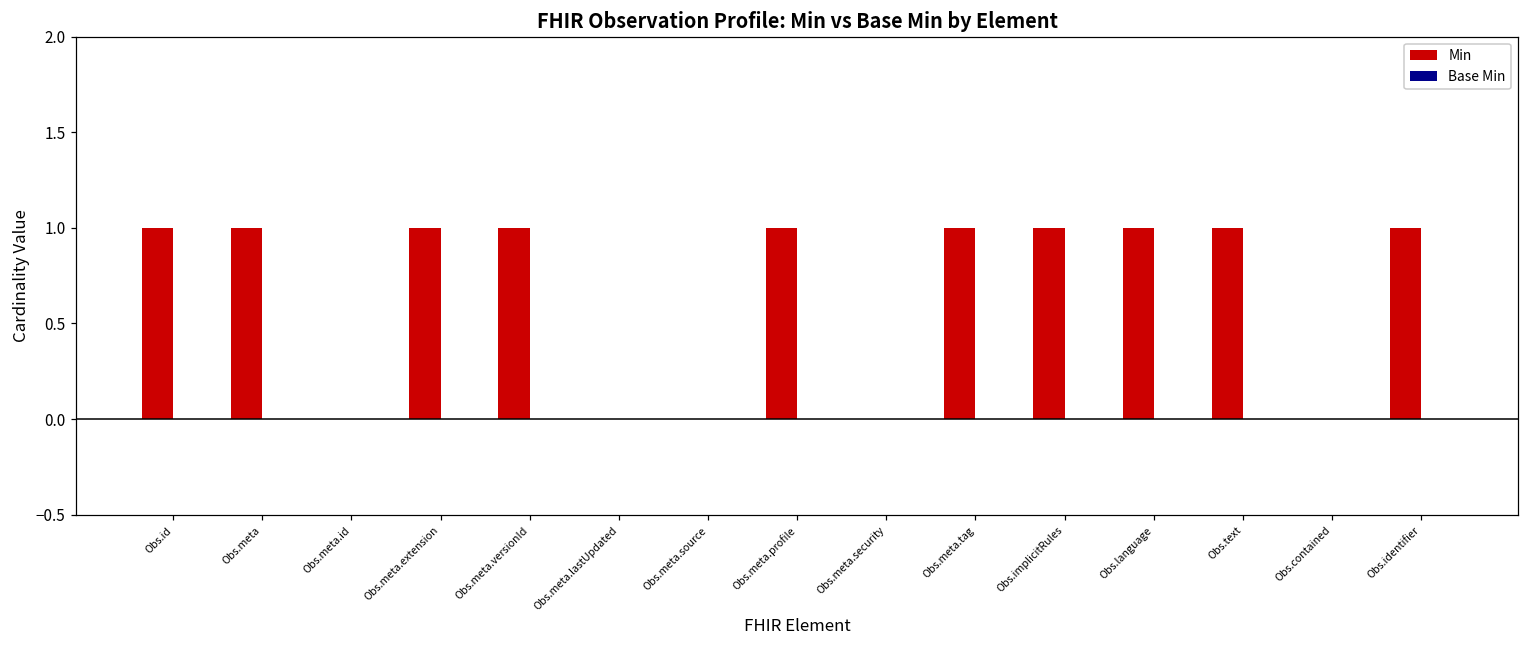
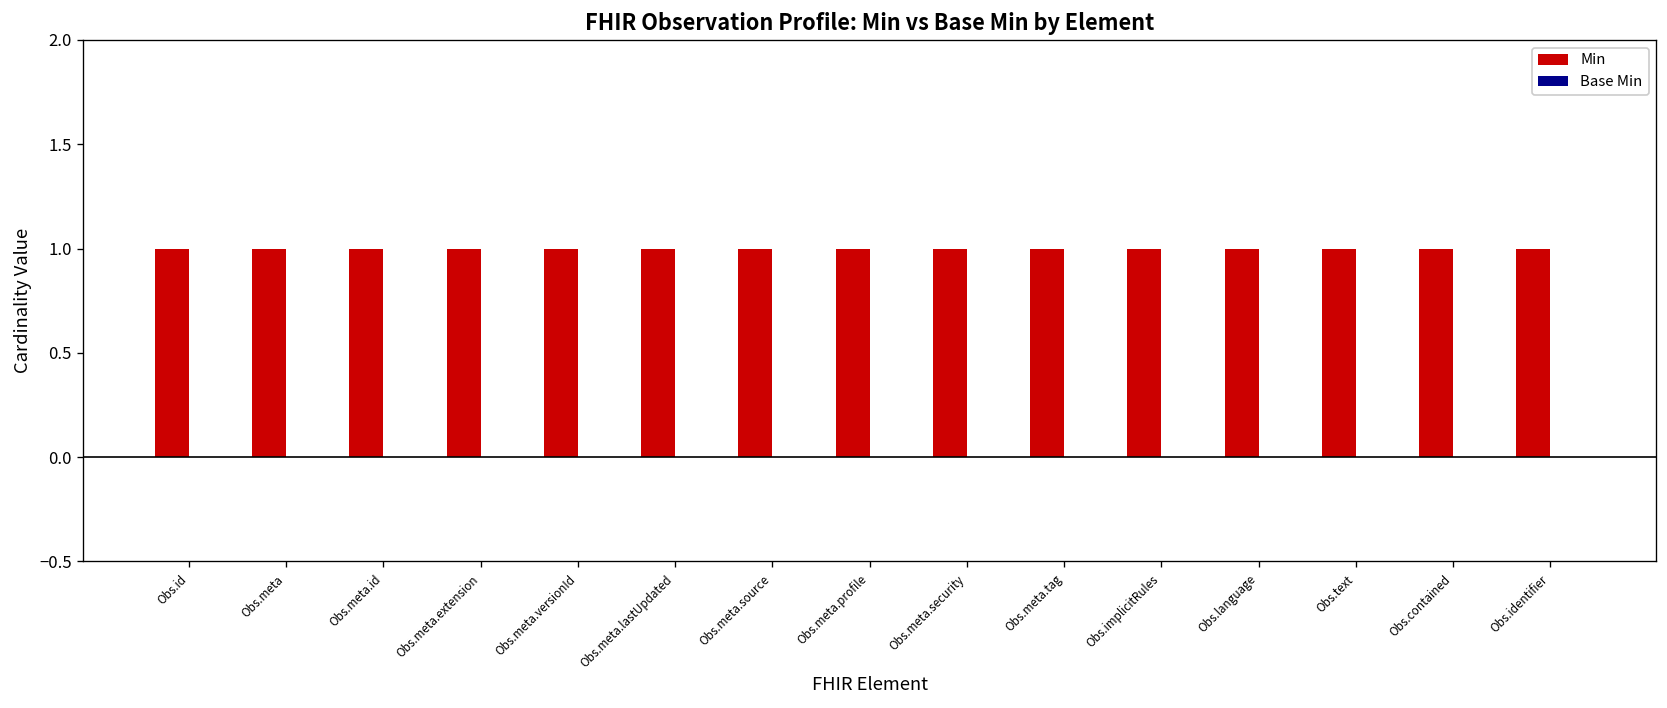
Min, Obs.meta.id: 0 -> 1
Min, Obs.meta.lastUpdated: 0 -> 1
Min, Obs.meta.source: 0 -> 1
Min, Obs.meta.security: 0 -> 1
Min, Obs.contained: 0 -> 1
